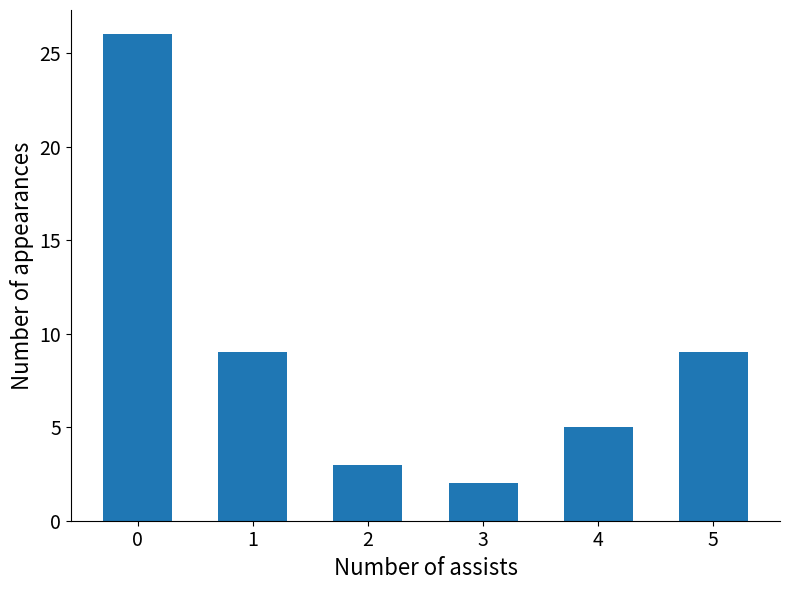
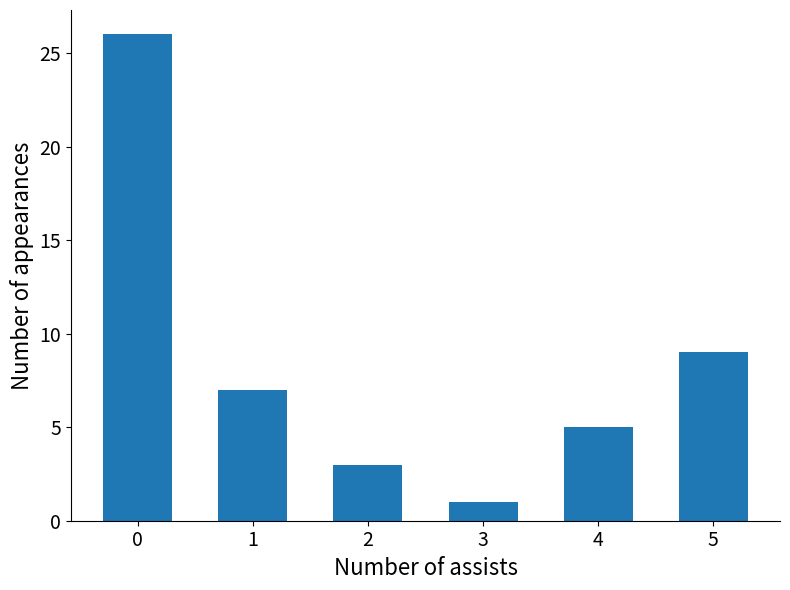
1: 9 -> 7
3: 2 -> 1
